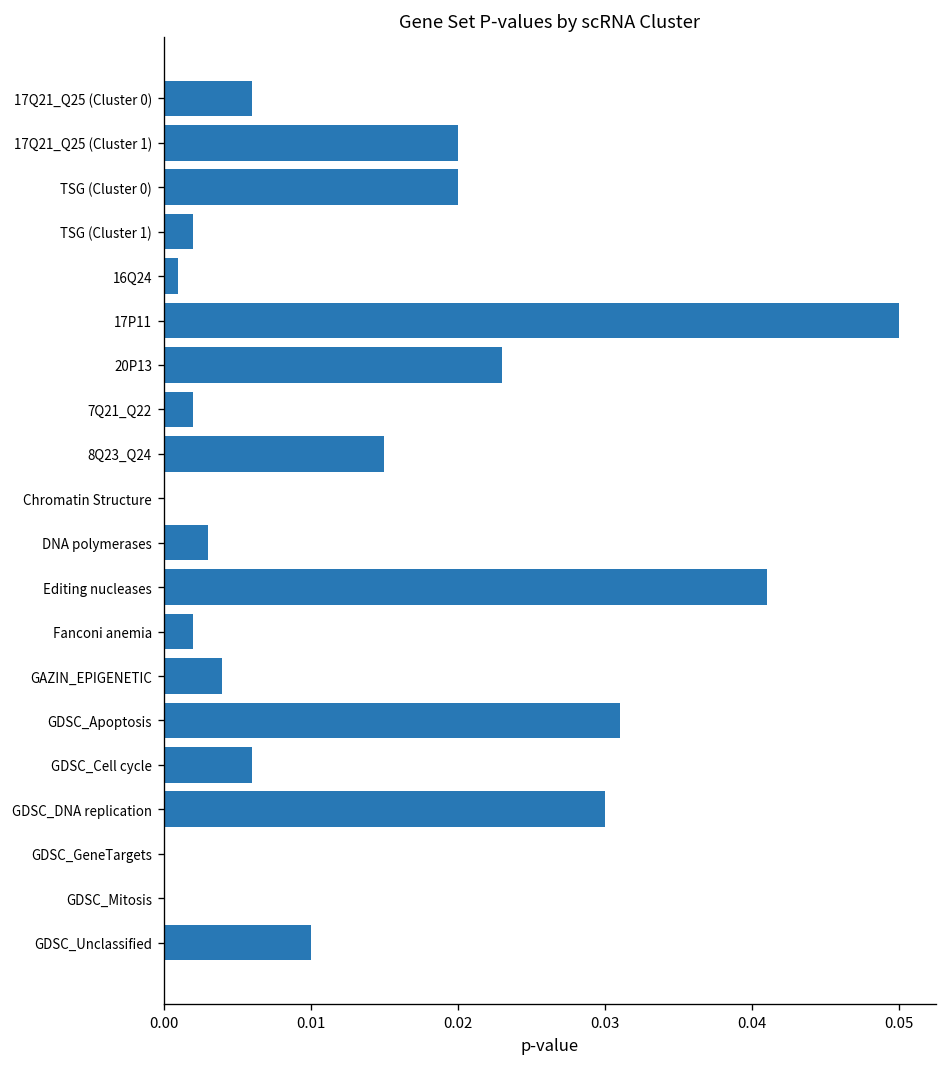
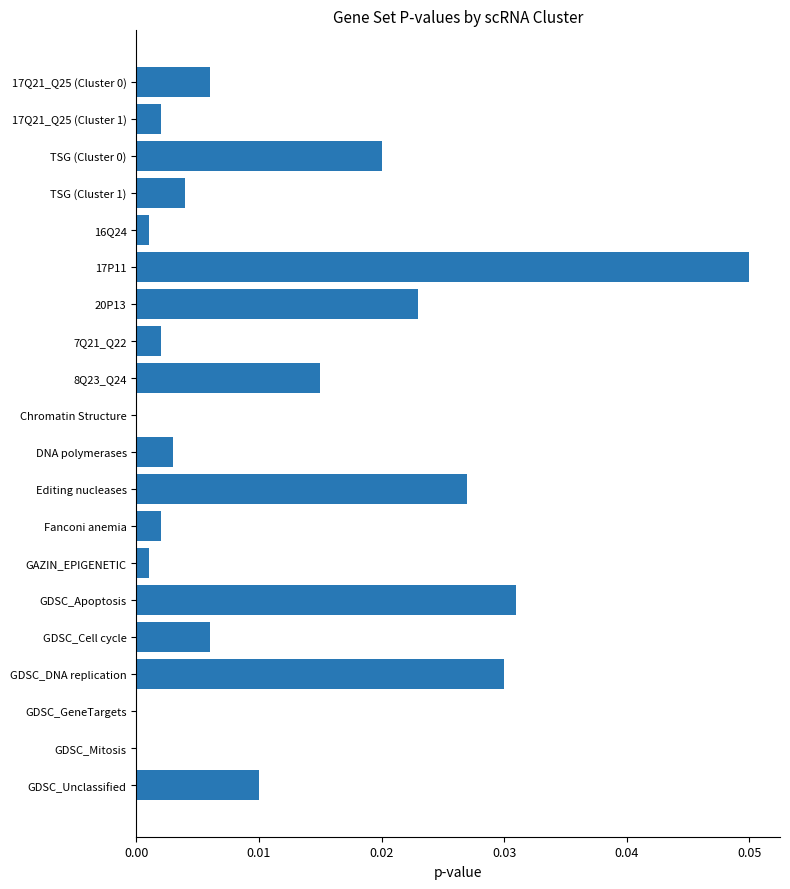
17Q21_Q25 (Cluster 1): 0.020 -> 0.002
TSG (Cluster 1): 0.002 -> 0.004
Editing nucleases: 0.041 -> 0.027
GAZIN_EPIGENETIC: 0.004 -> 0.001
